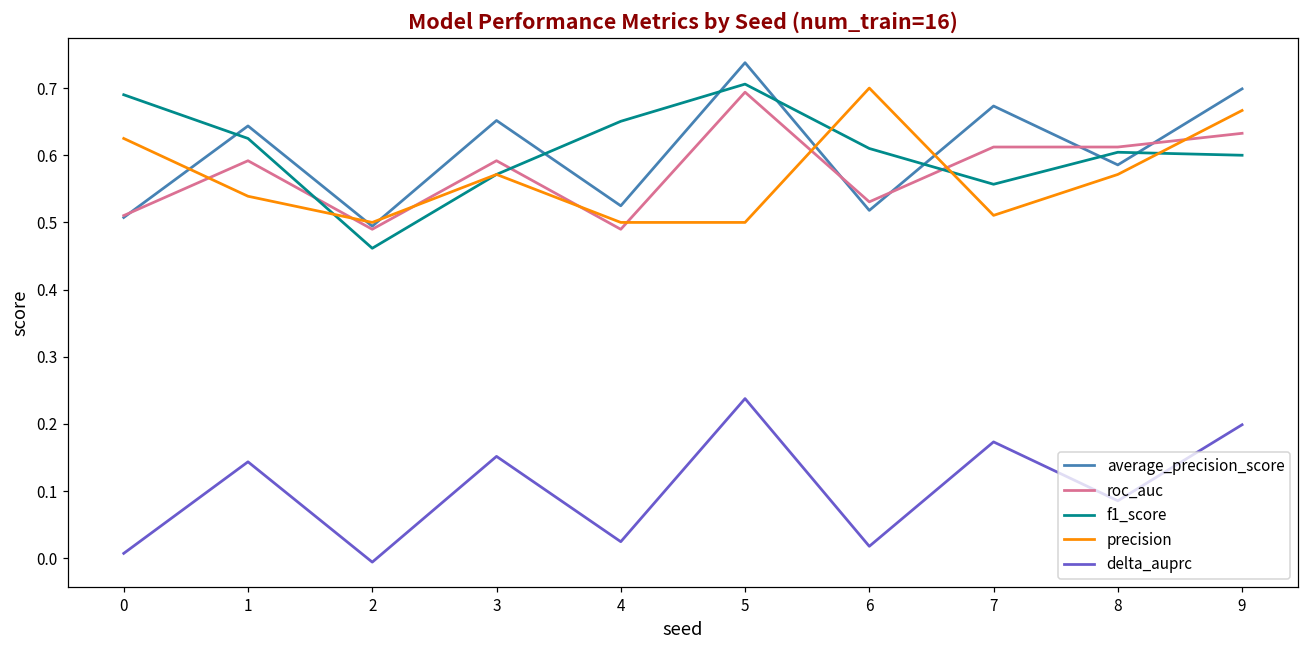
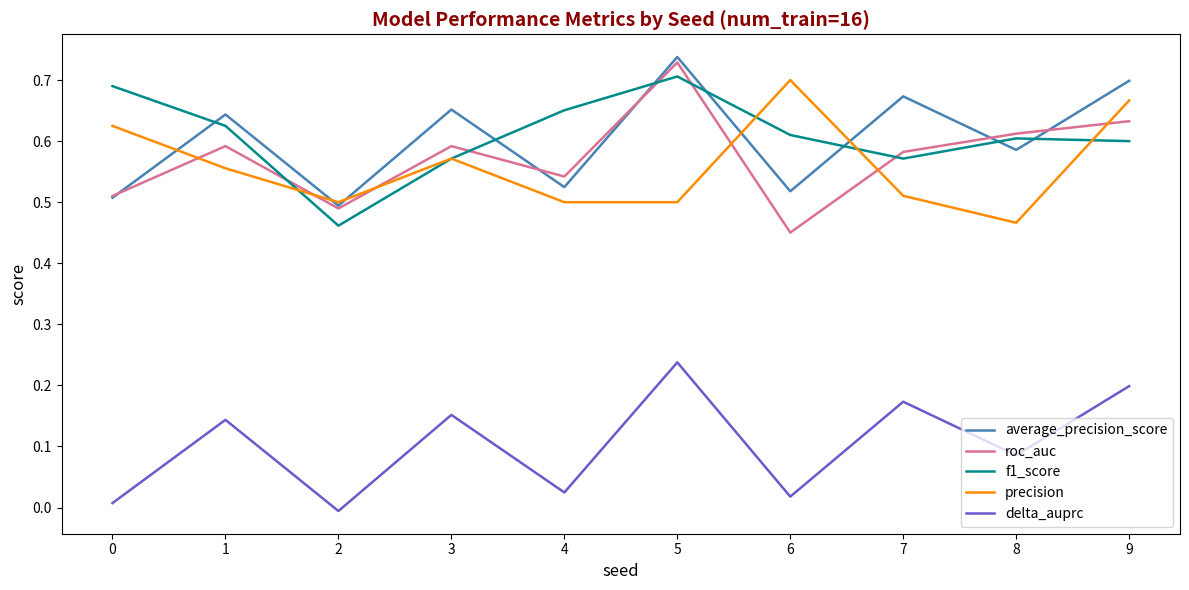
precision, 1: 0.54 -> 0.56
roc_auc, 4: 0.49 -> 0.54
roc_auc, 5: 0.69 -> 0.73
roc_auc, 6: 0.53 -> 0.45
roc_auc, 7: 0.61 -> 0.58
f1_score, 7: 0.56 -> 0.57
precision, 8: 0.57 -> 0.47
